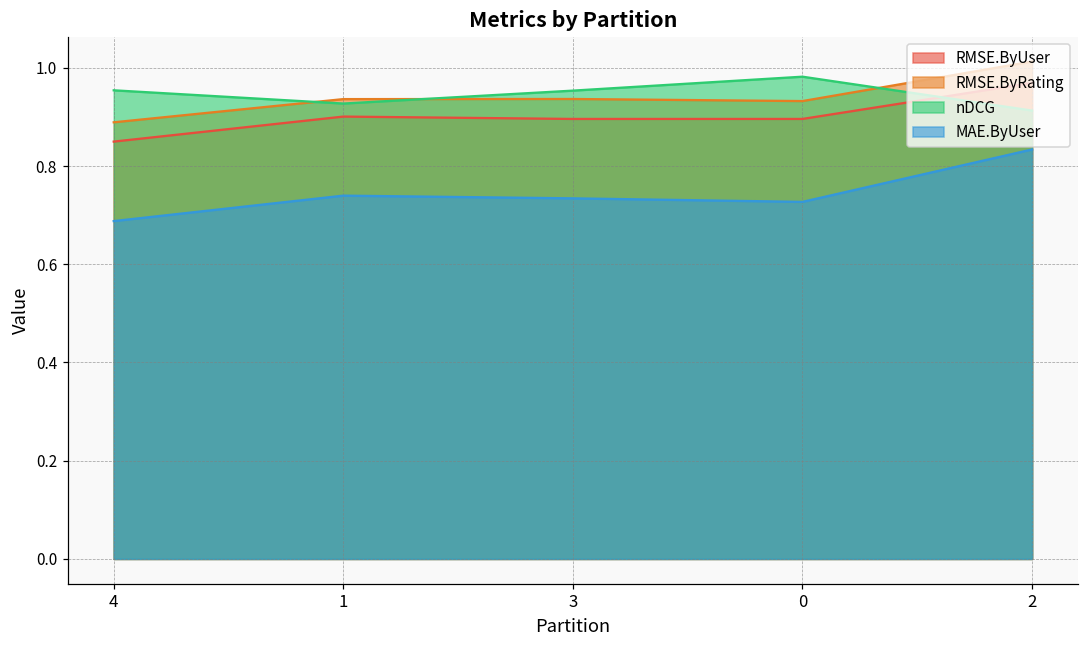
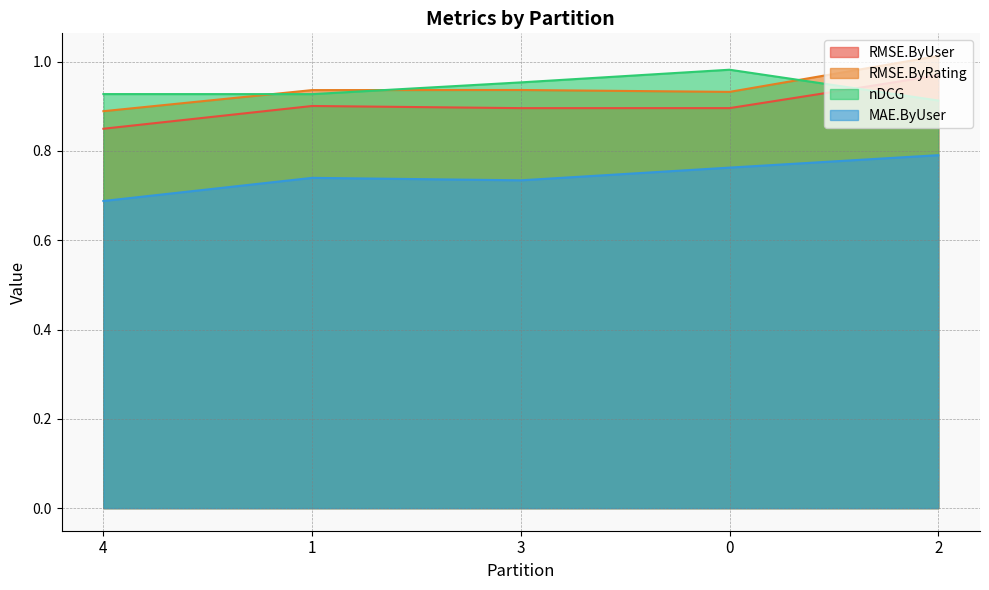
nDCG, 4: 0.95 -> 0.93
MAE.ByUser, 0: 0.73 -> 0.76
MAE.ByUser, 2: 0.83 -> 0.79
